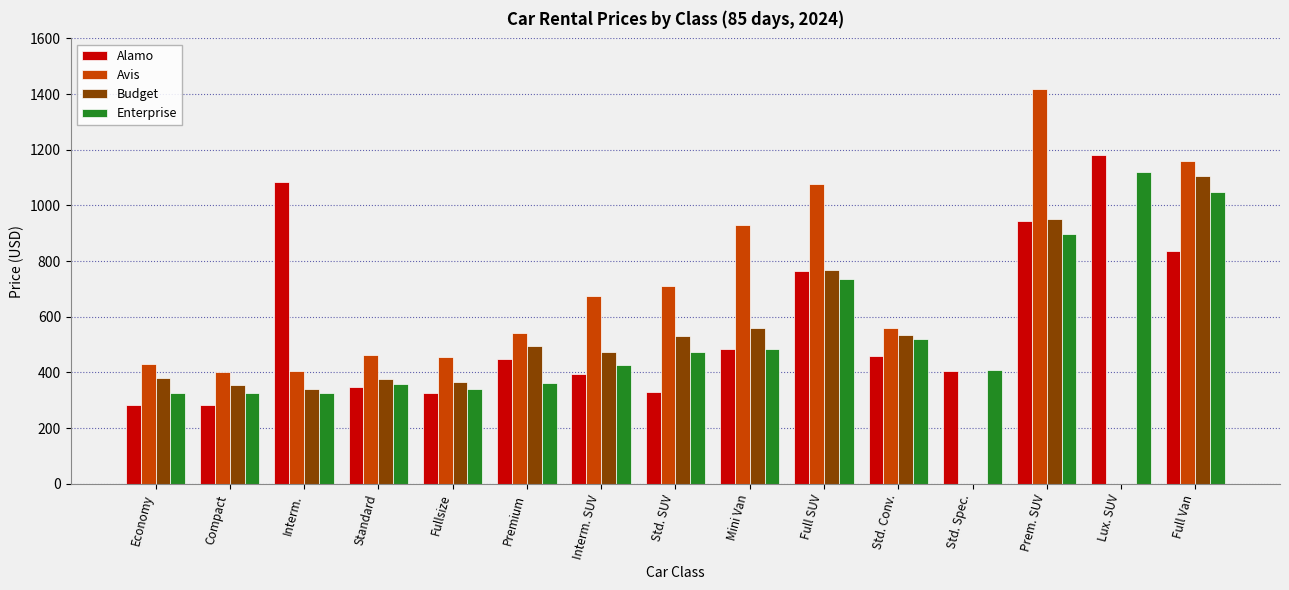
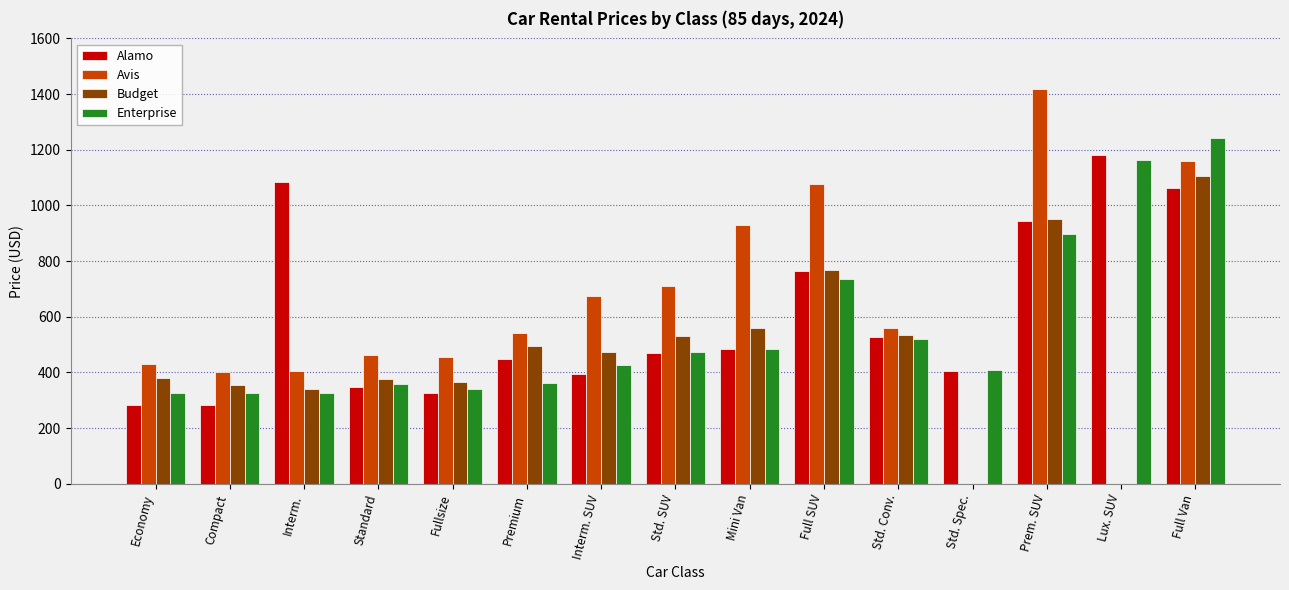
Alamo, Std. SUV: 330 -> 470
Alamo, Std. Conv.: 460 -> 530
Enterprise, Lux. SUV: 1120 -> 1160
Alamo, Full Van: 840 -> 1060
Enterprise, Full Van: 1050 -> 1240
